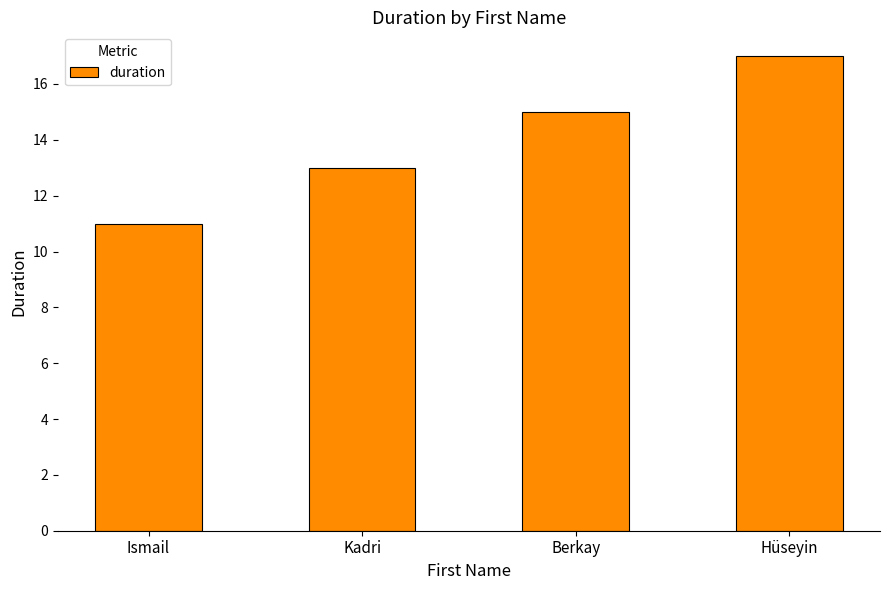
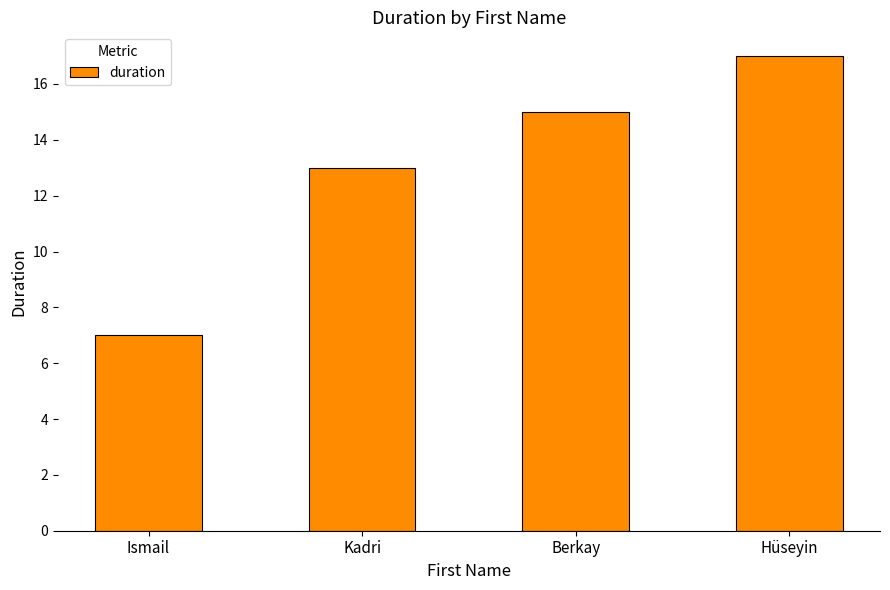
Ismail: 11 -> 7
